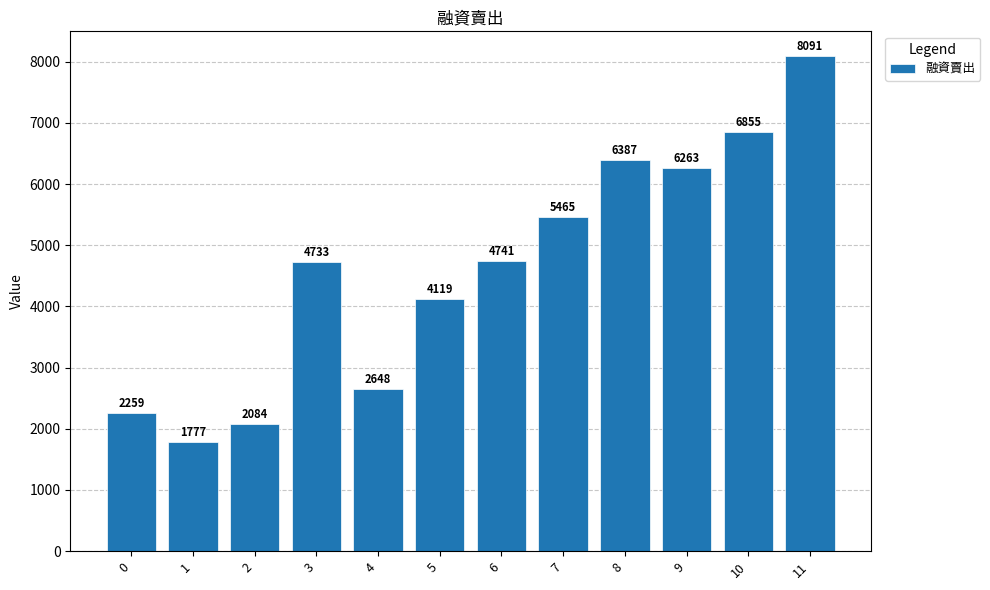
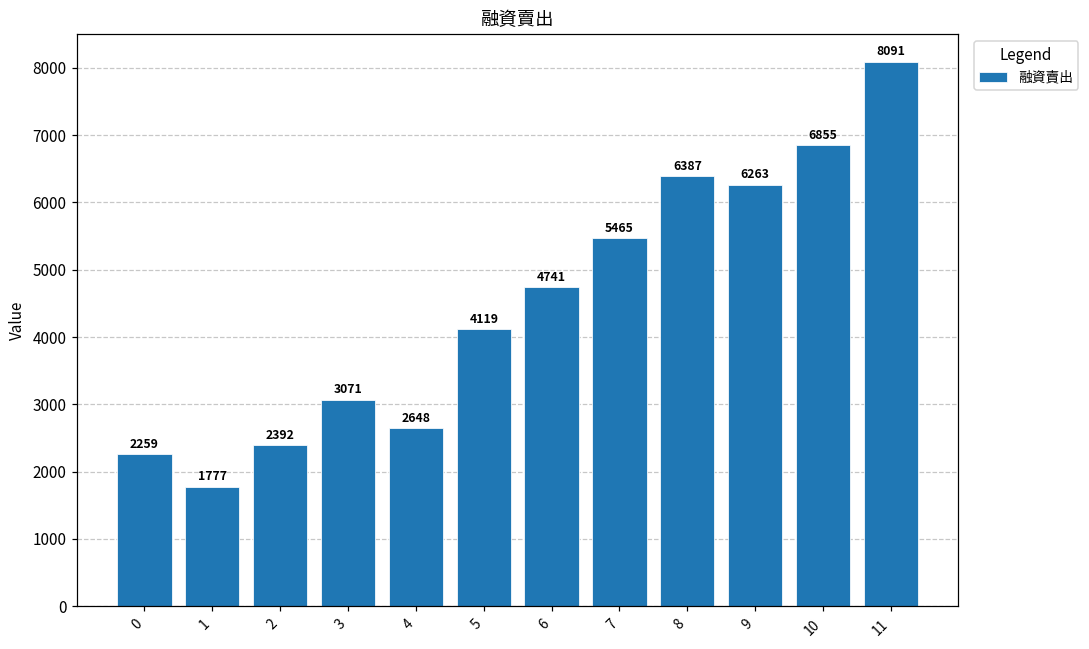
2: 2084 -> 2392
3: 4733 -> 3071
